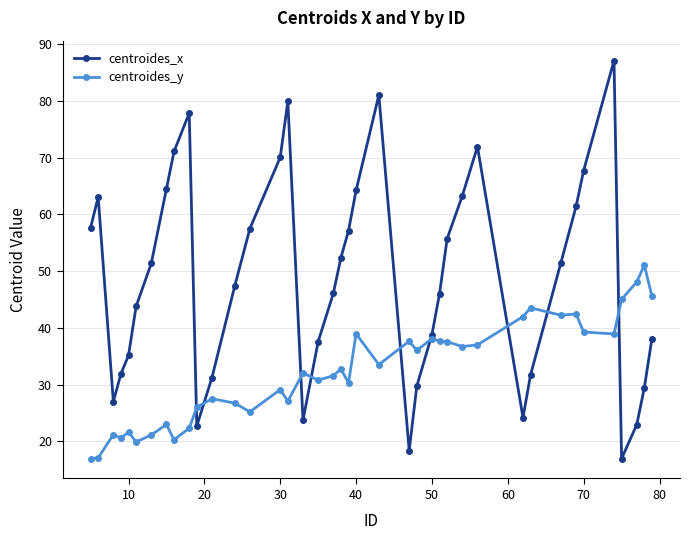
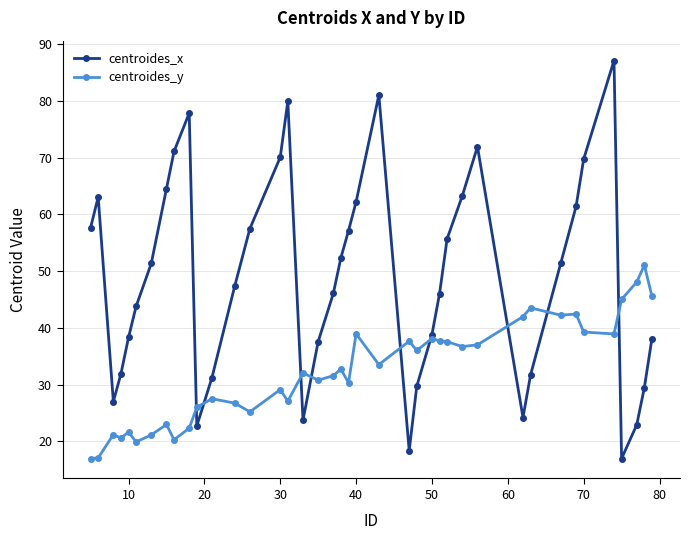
centroides_x, 10: 35 -> 38
centroides_x, 40: 64 -> 62
centroides_x, 70: 68 -> 70
